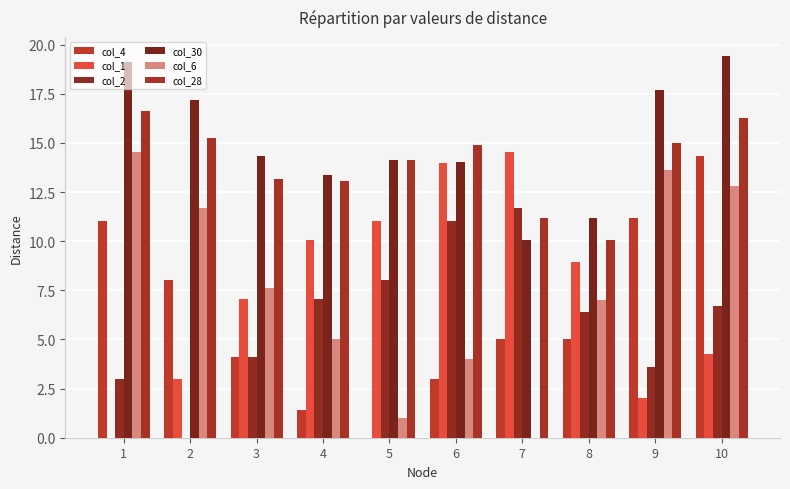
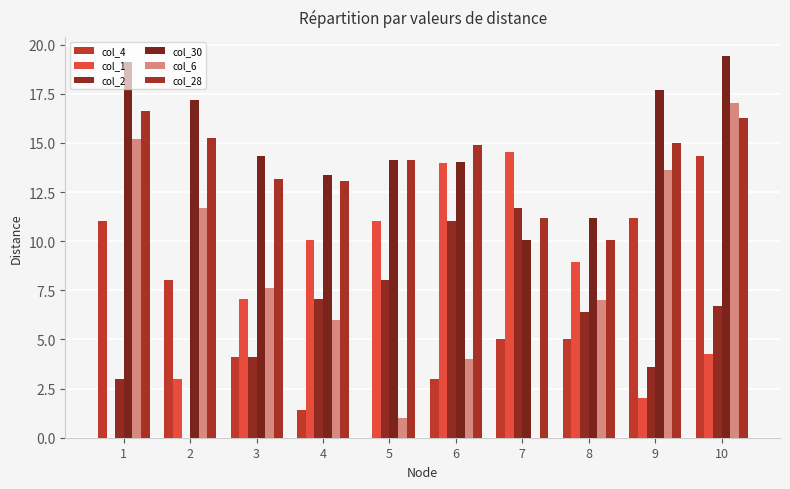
col_6, 1: 14.6 -> 15.2
col_6, 4: 5 -> 6
col_6, 10: 12.8 -> 17.0
